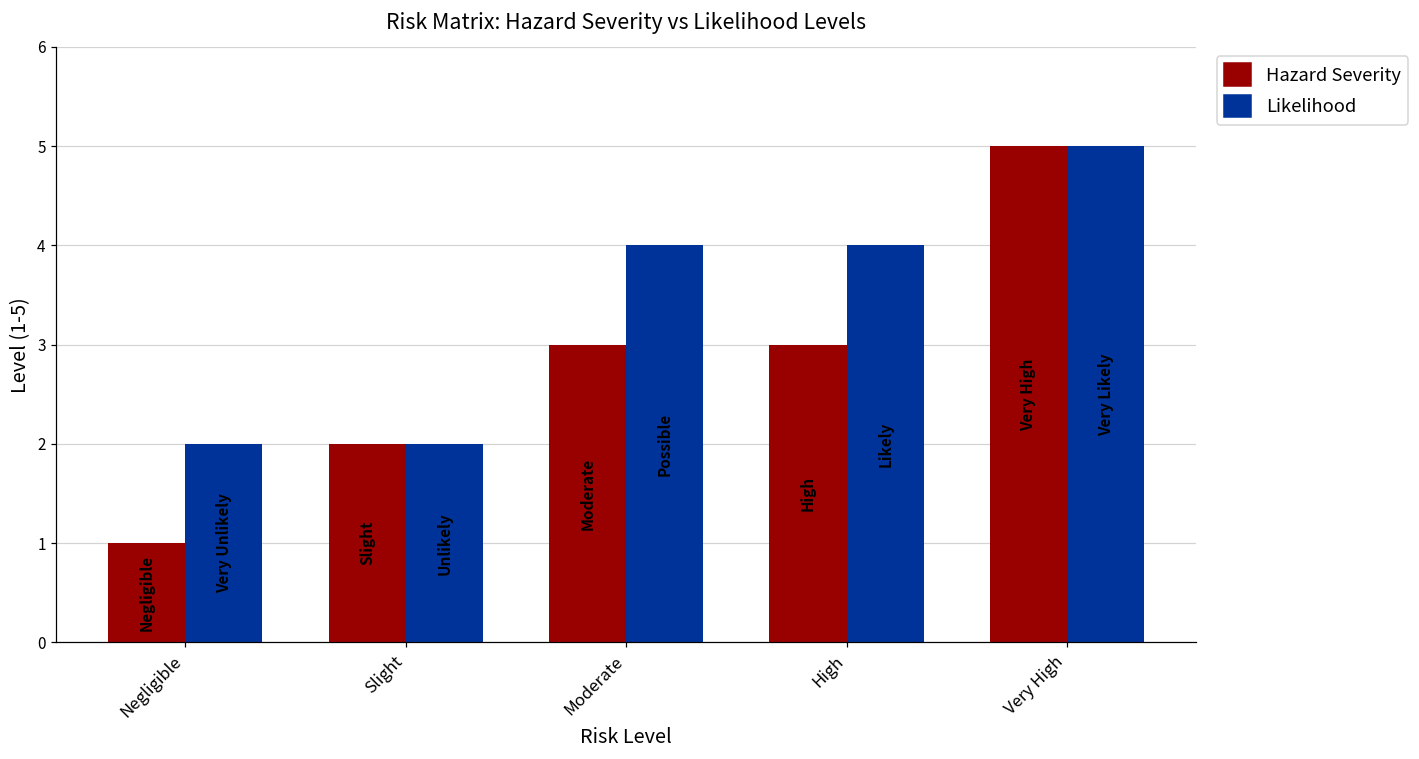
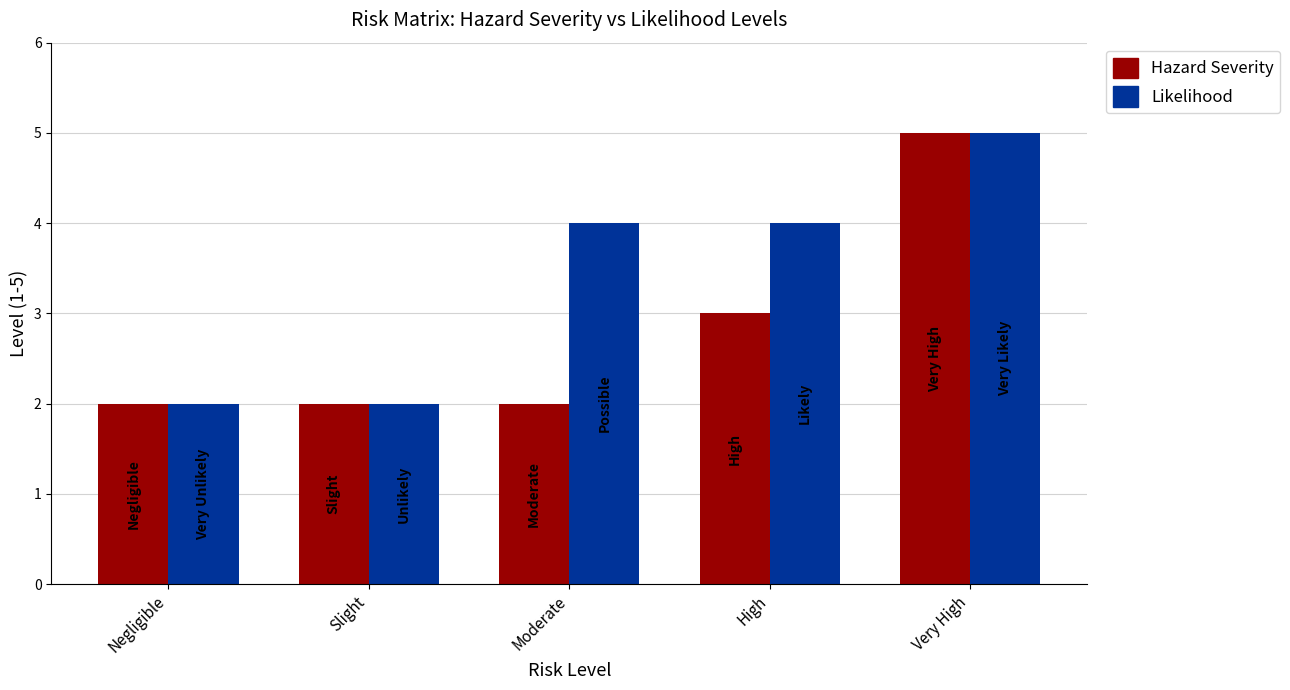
Hazard Severity, Negligible: 1 -> 2
Hazard Severity, Moderate: 3 -> 2
